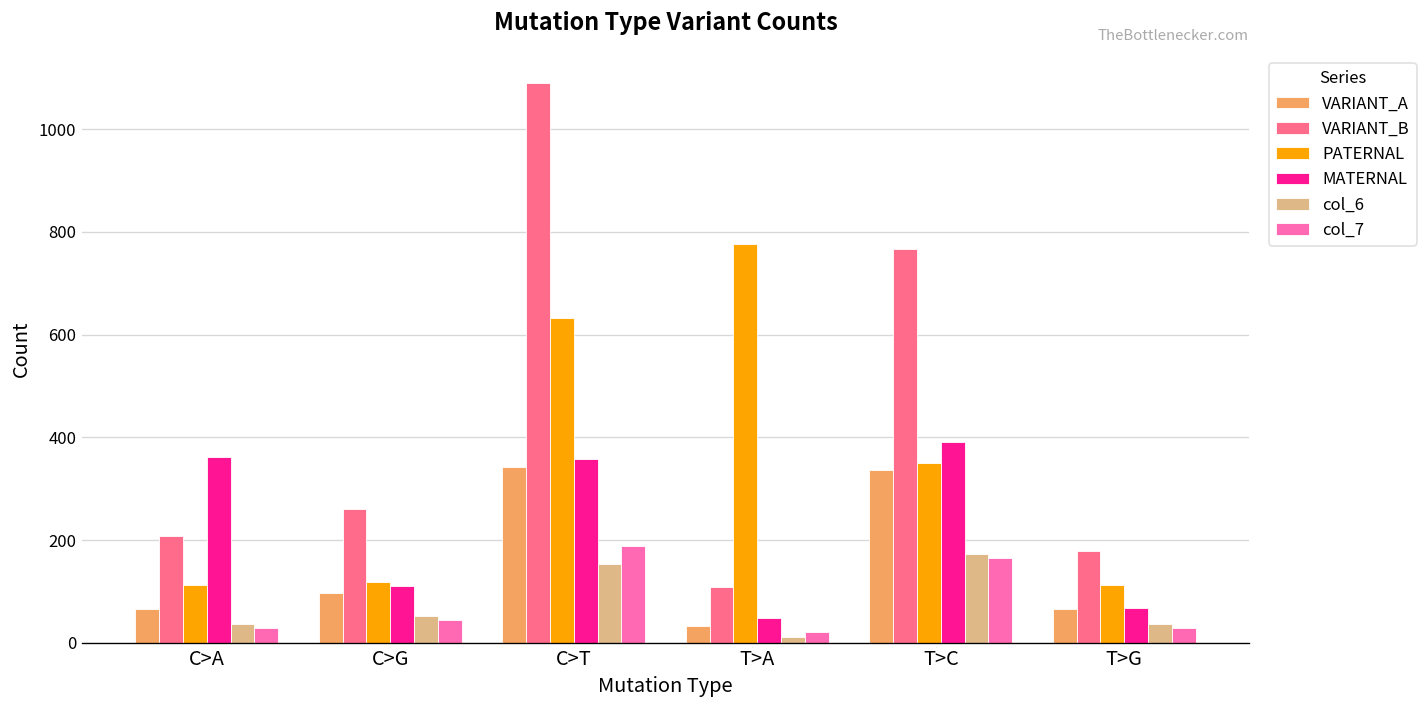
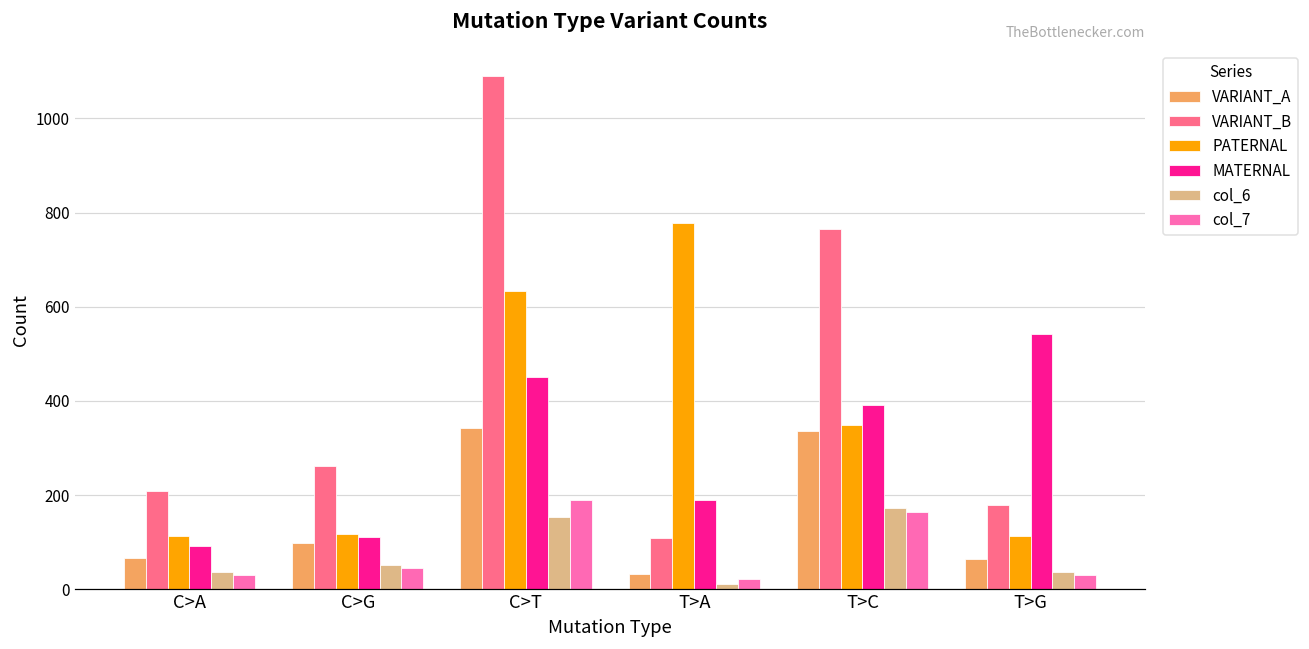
MATERNAL, C>A: 360 -> 90
MATERNAL, C>T: 360 -> 450
MATERNAL, T>A: 50 -> 190
MATERNAL, T>G: 70 -> 540
